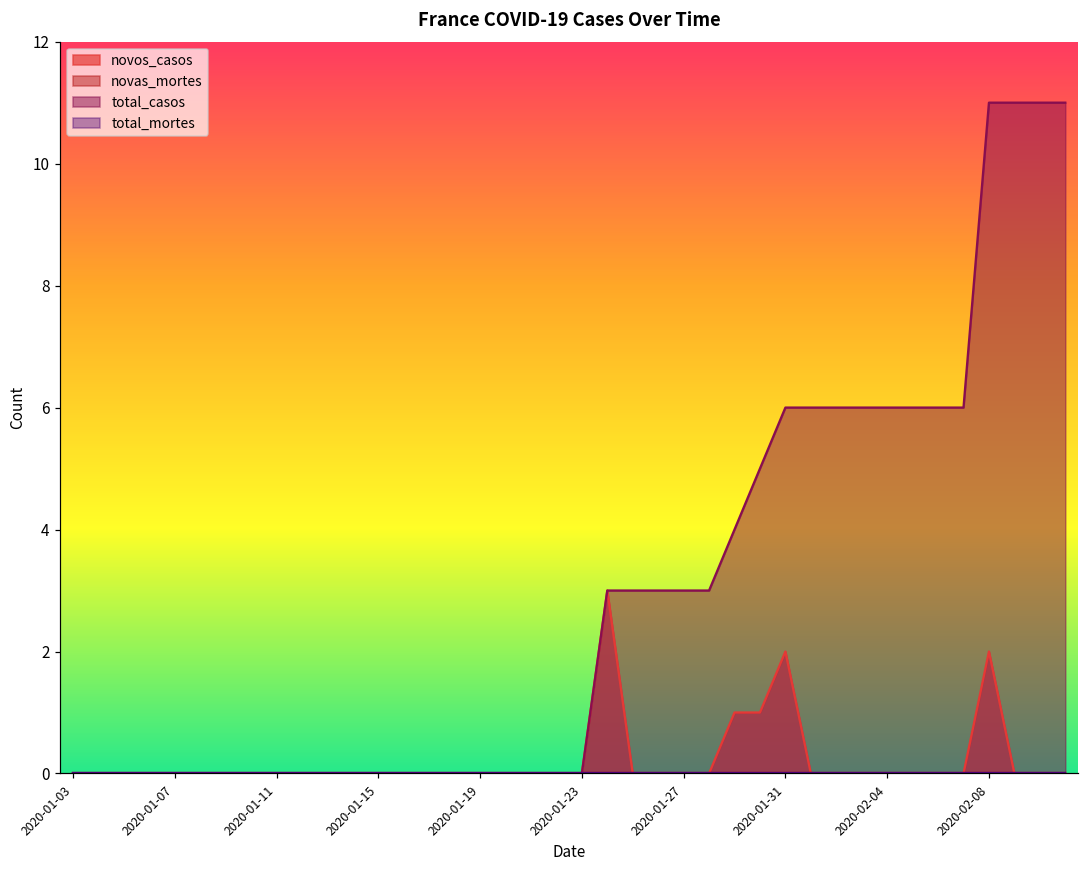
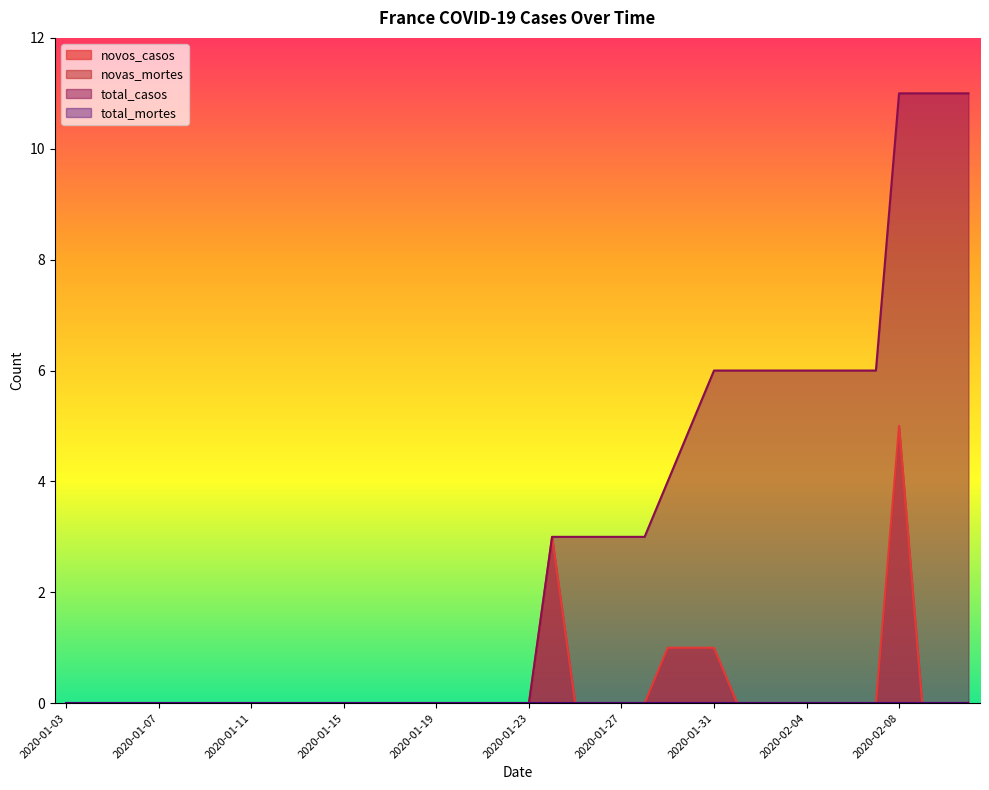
novos_casos, 2020-01-31: 2 -> 1
novos_casos, 2020-02-08: 2 -> 5
